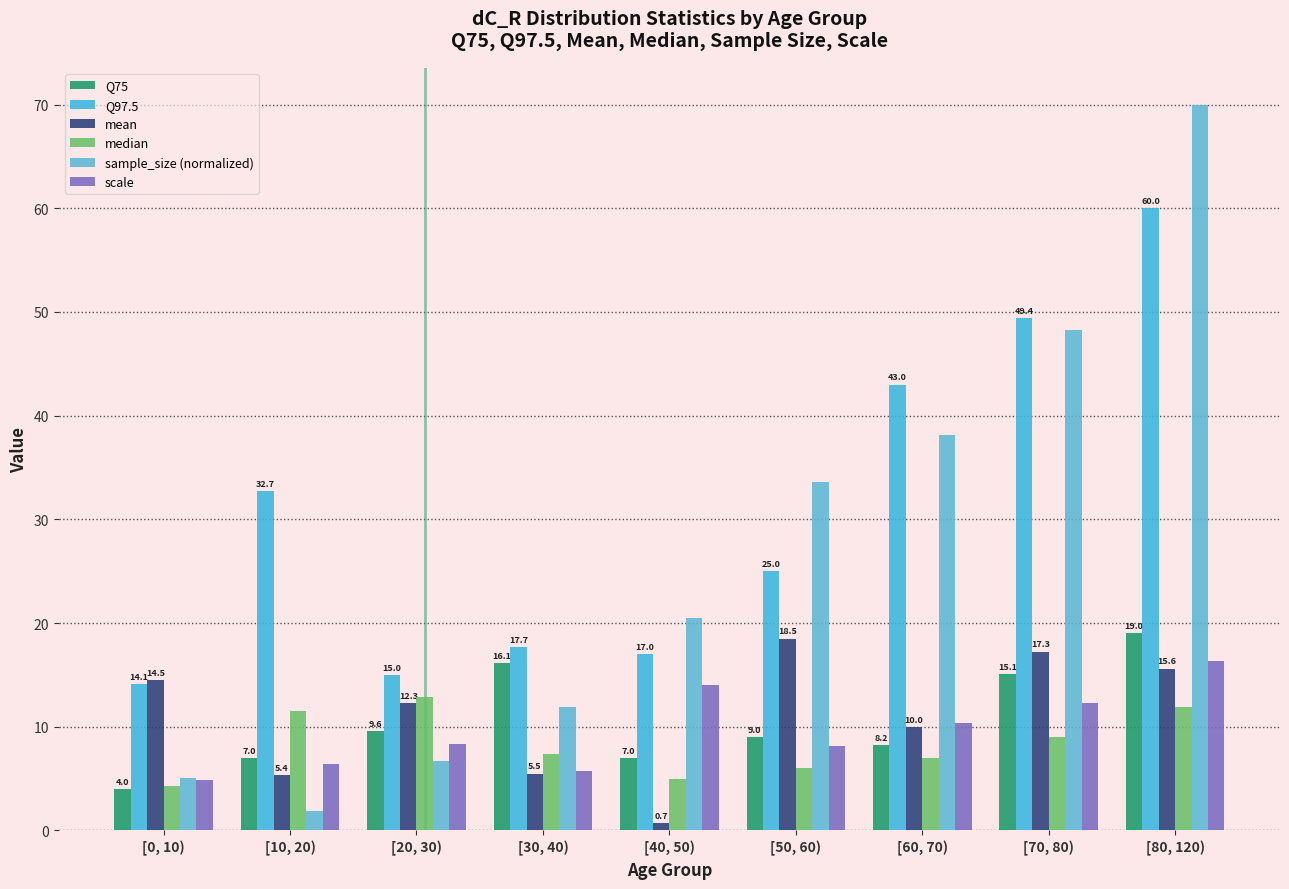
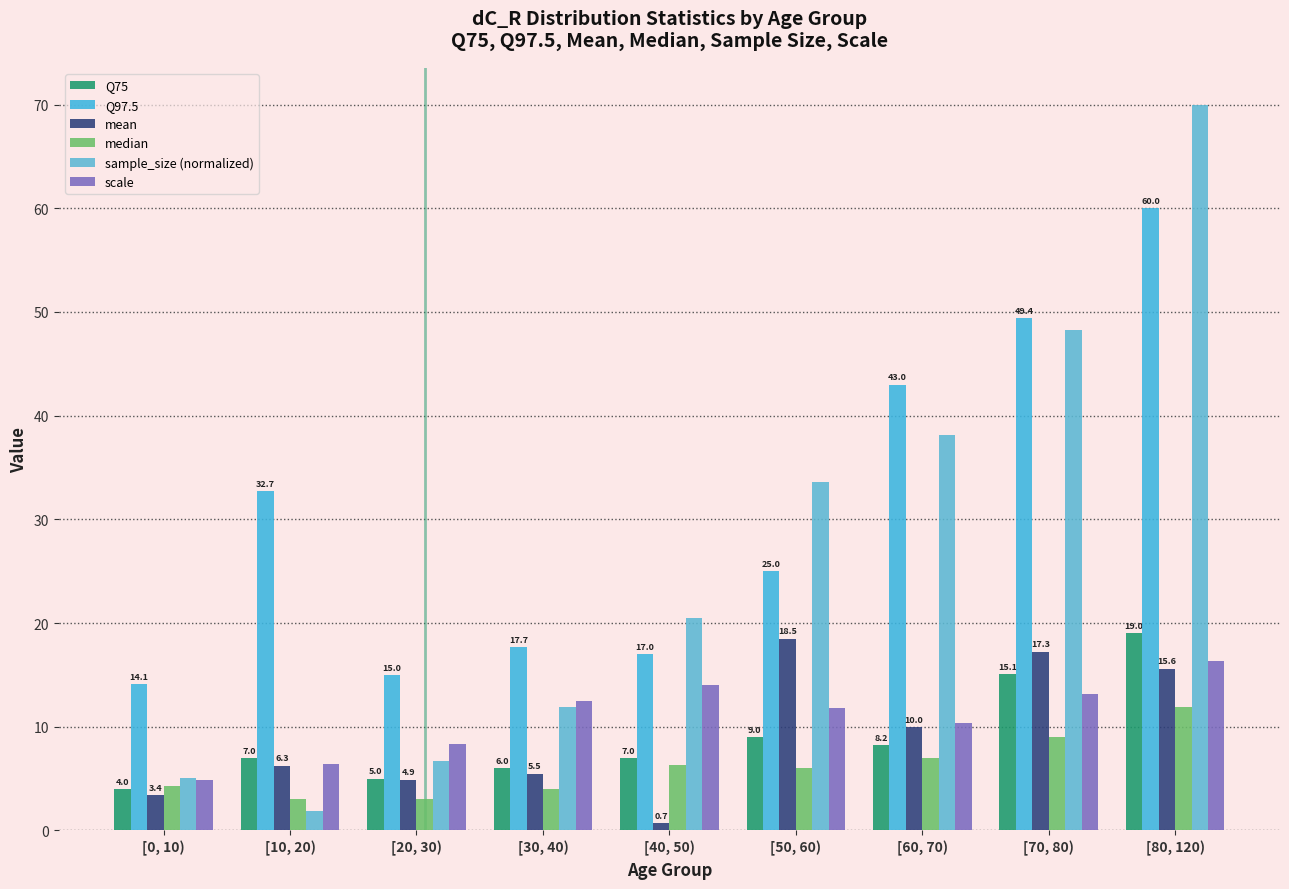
mean, [0, 10): 14.5 -> 3.4
mean, [10, 20): 5.4 -> 6.3
median, [10, 20): 11.5 -> 3.0
Q75, [20, 30): 9.6 -> 5.0
mean, [20, 30): 12.3 -> 4.9
median, [20, 30): 12.9 -> 3.0
Q75, [30, 40): 16.1 -> 6.0
median, [30, 40): 7.4 -> 4.0
scale, [30, 40): 5.8 -> 12.5
median, [40, 50): 5.0 -> 6.3
scale, [50, 60): 8.1 -> 11.8
scale, [70, 80): 12.3 -> 13.1
